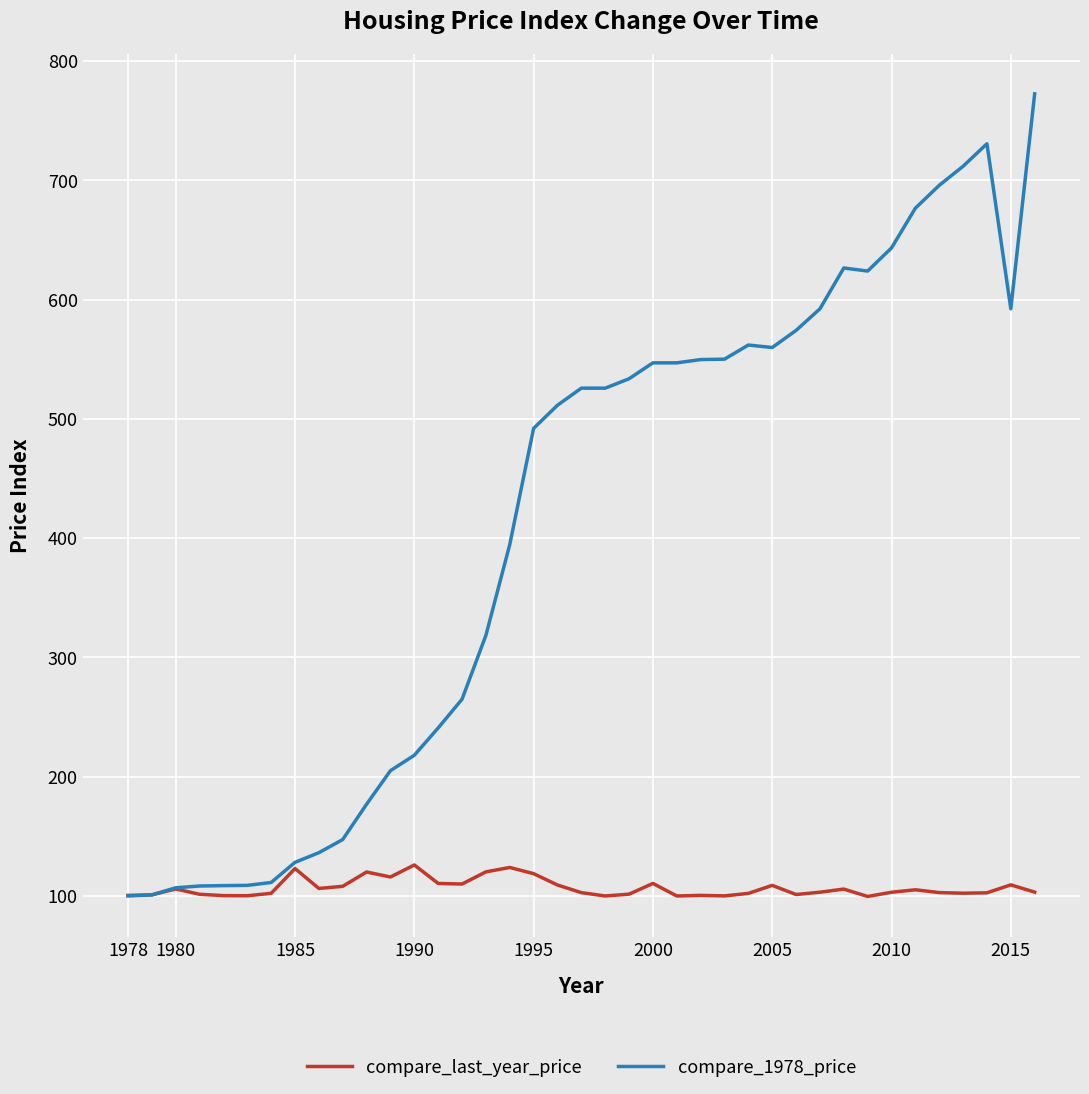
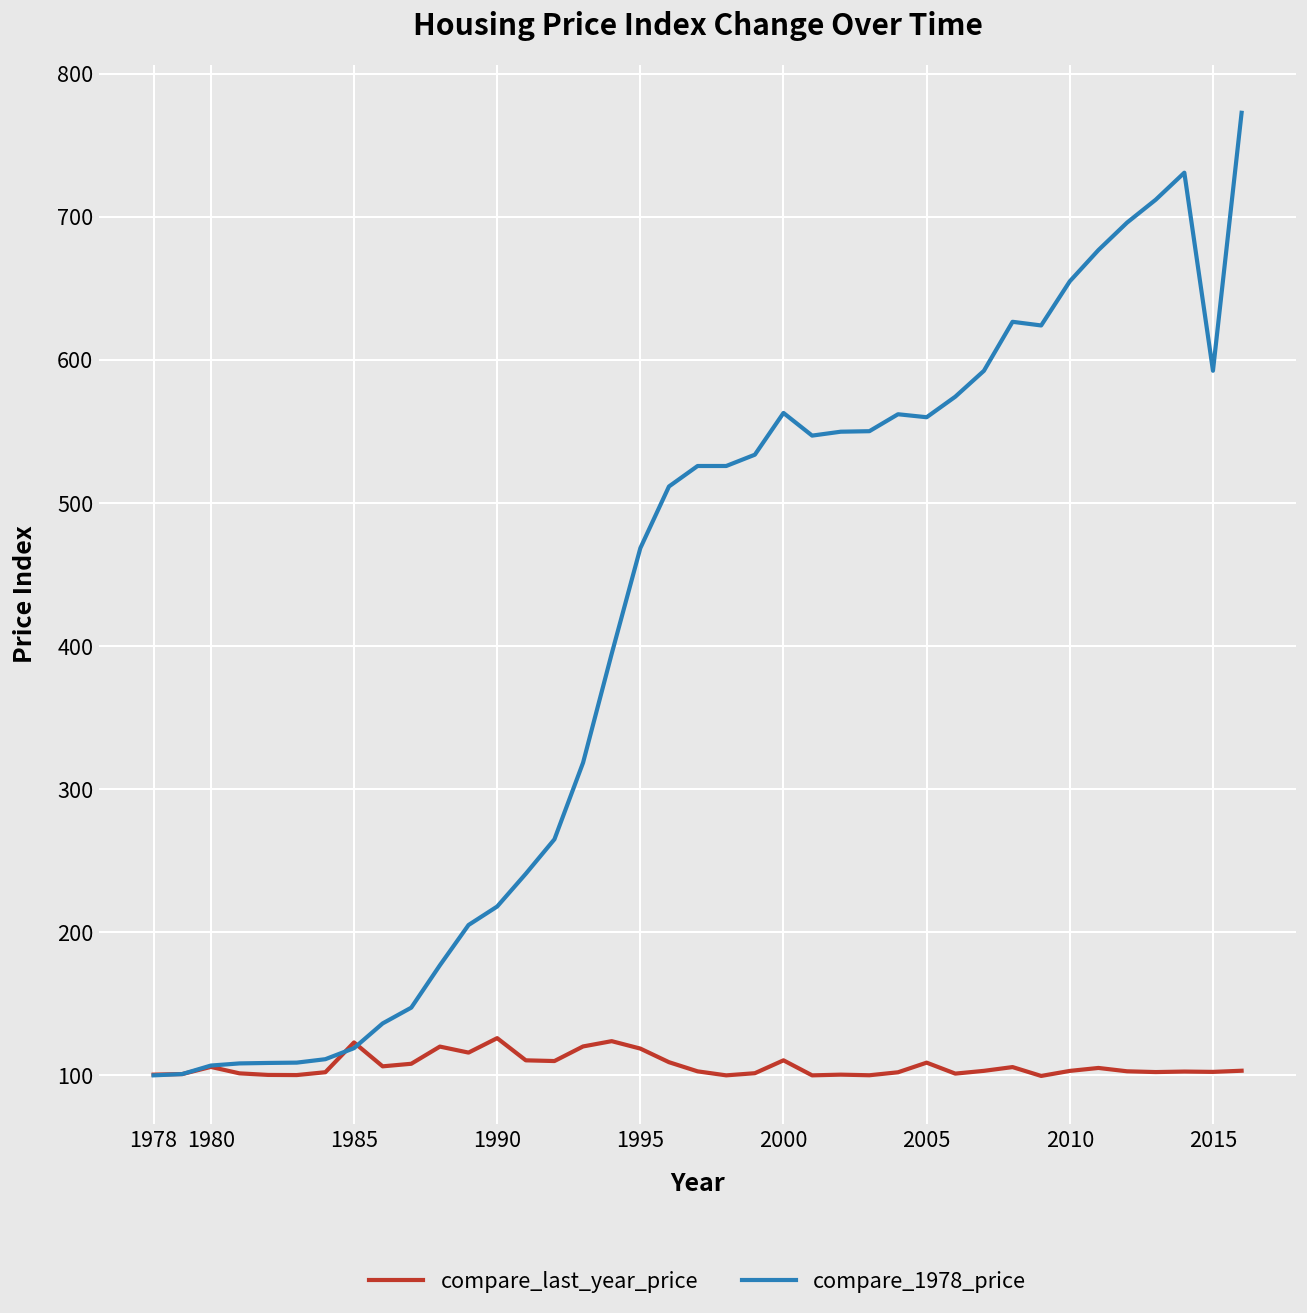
compare_1978_price, 1985: 128 -> 119
compare_1978_price, 1995: 492 -> 468
compare_1978_price, 2000: 547 -> 563
compare_1978_price, 2010: 643 -> 655
compare_last_year_price, 2015: 109 -> 102
